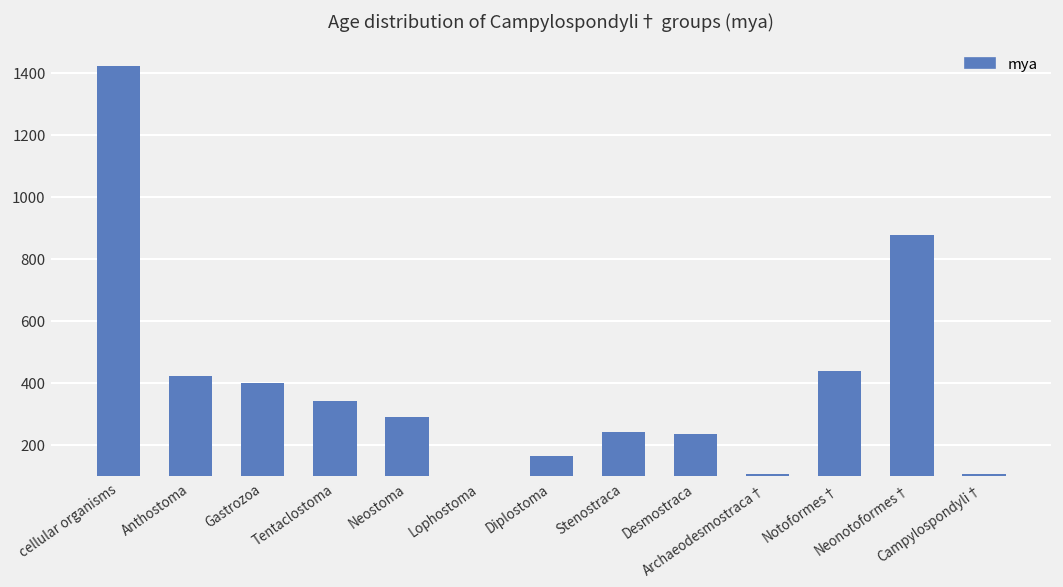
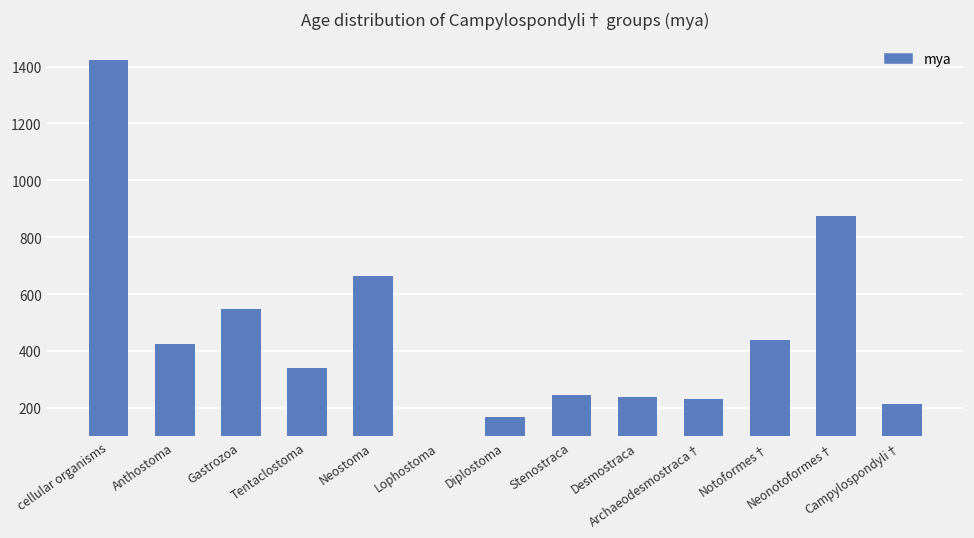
Gastrozoa: 400 -> 550
Neostoma: 290 -> 660
Archaeodesmostraca†: 110 -> 230
Campylospondyli†: 110 -> 210
